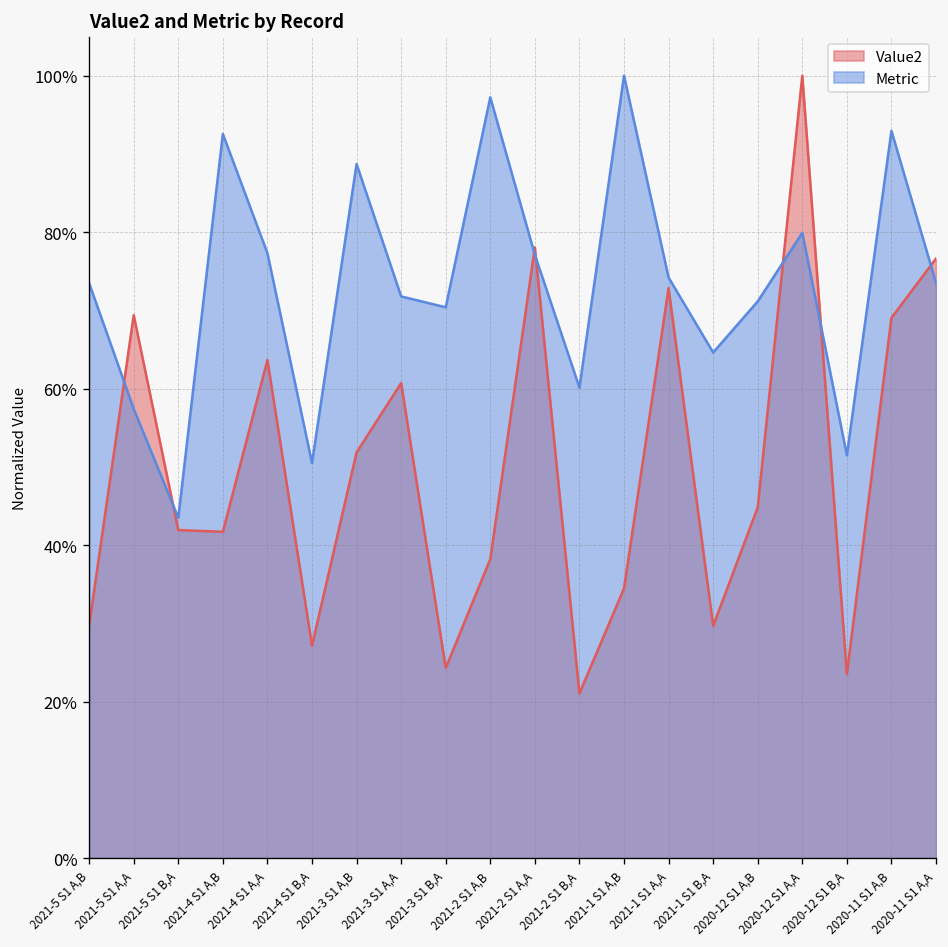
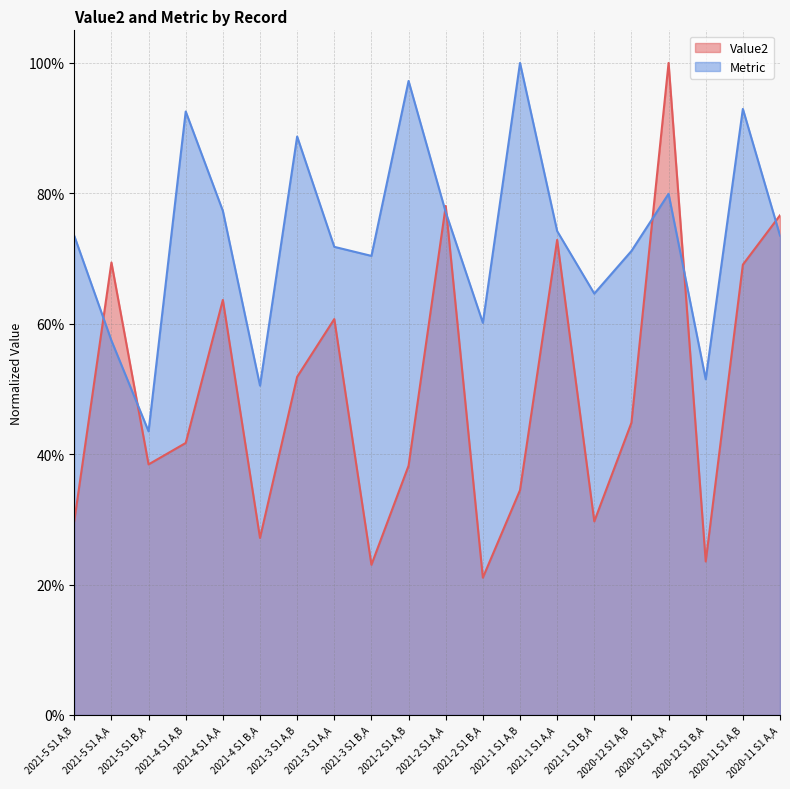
Value2, 2021-5 S1 B,A: 42% -> 38%
Value2, 2021-3 S1 B,A: 24% -> 23%
